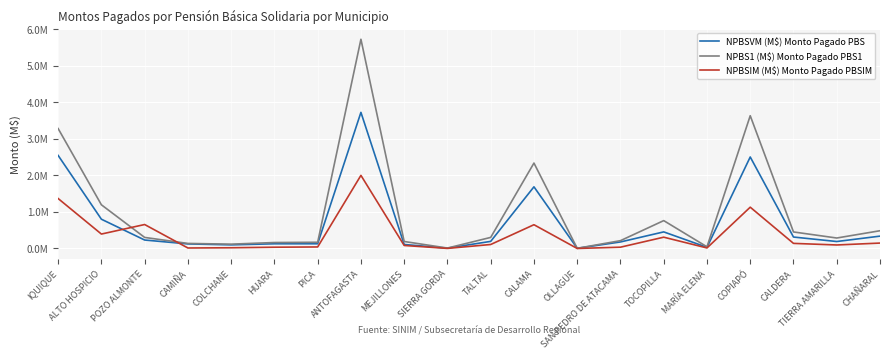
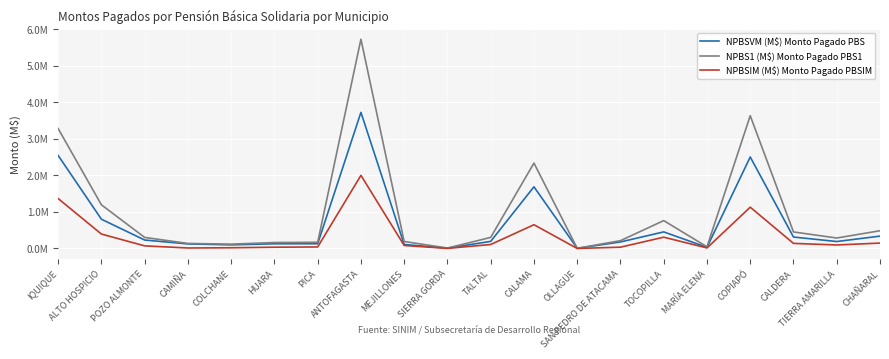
NPBSIM (M$) Monto Pagado PBSIM, POZO ALMONTE: 700000 -> 100000
